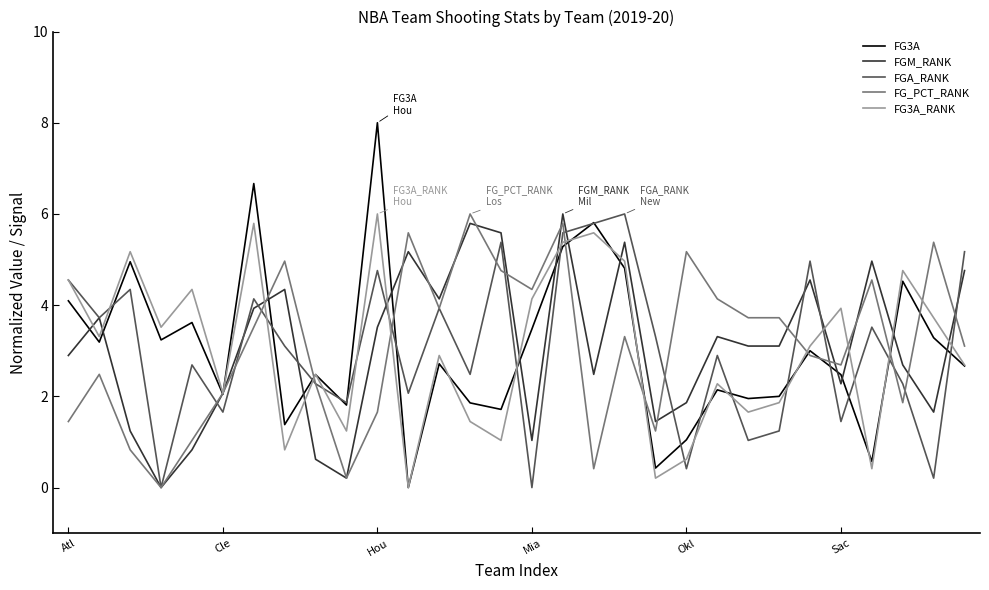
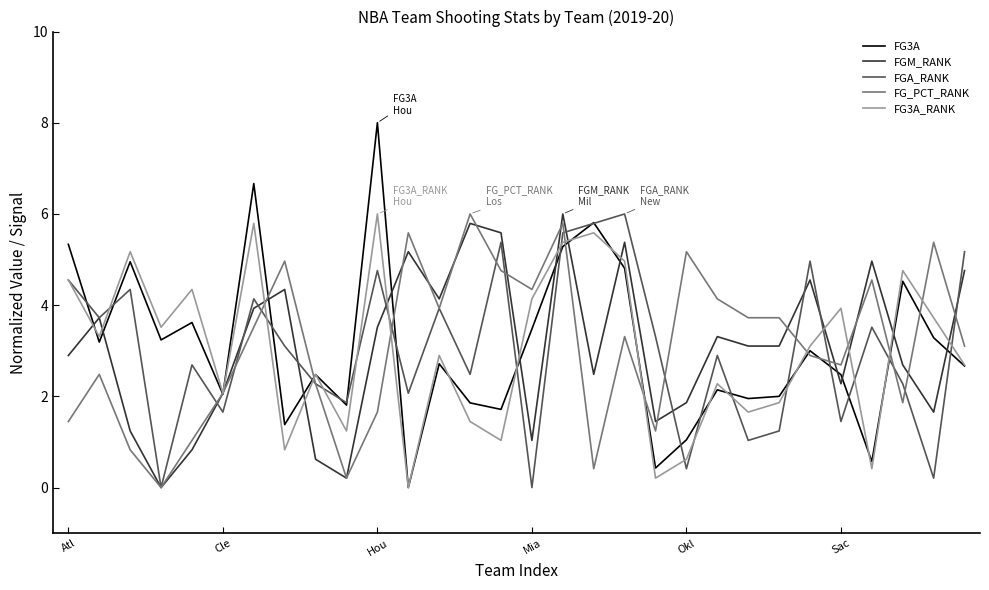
FG3A, Atl: 4.1 -> 5.3
